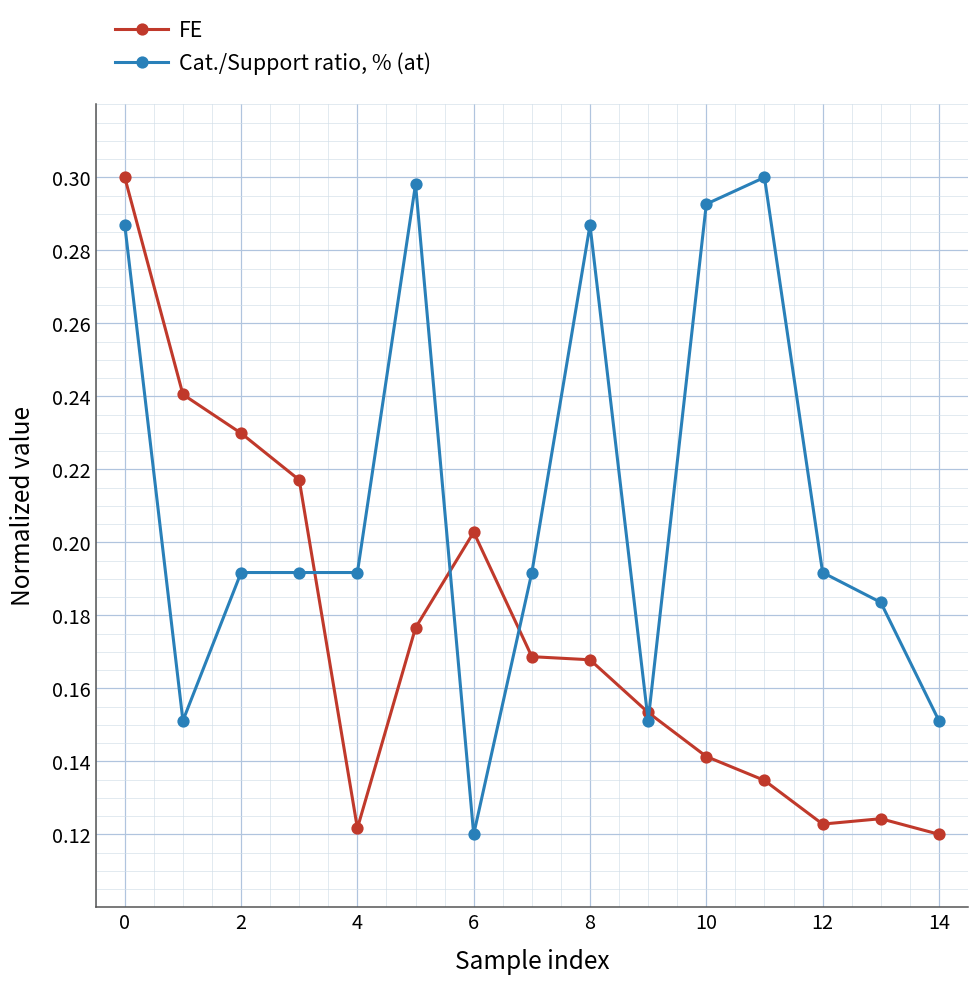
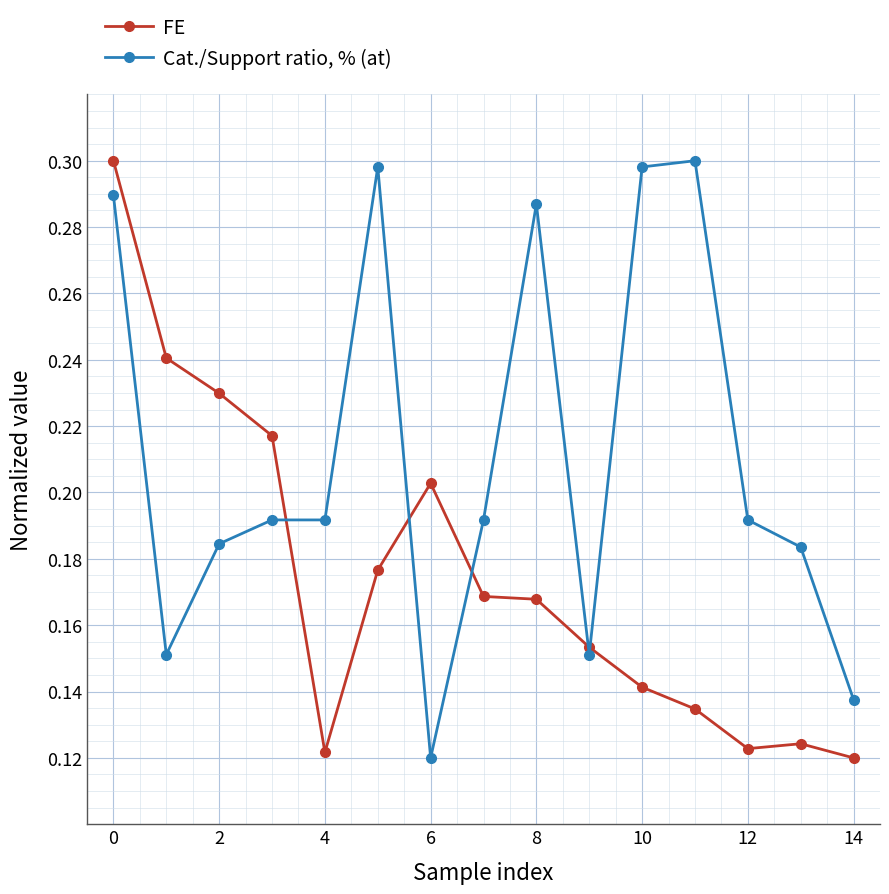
Cat./Support ratio, % (at), 0: 0.287 -> 0.290
Cat./Support ratio, % (at), 2: 0.192 -> 0.185
Cat./Support ratio, % (at), 10: 0.293 -> 0.298
Cat./Support ratio, % (at), 14: 0.151 -> 0.138
